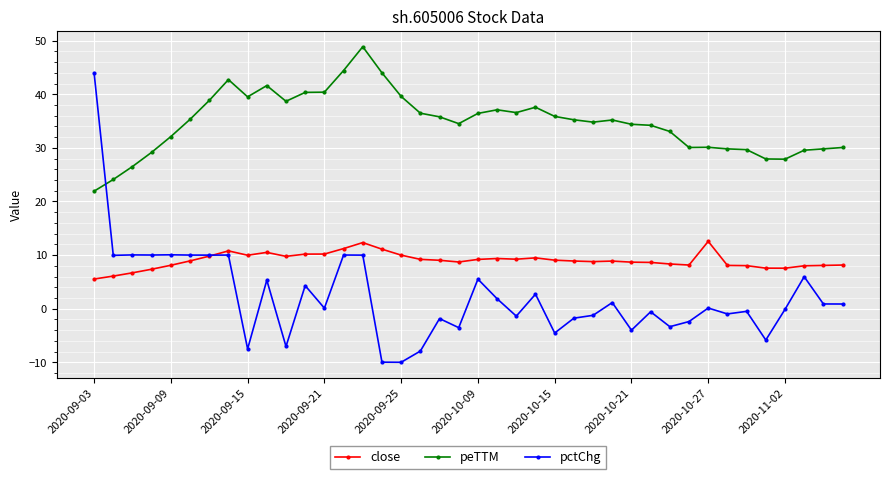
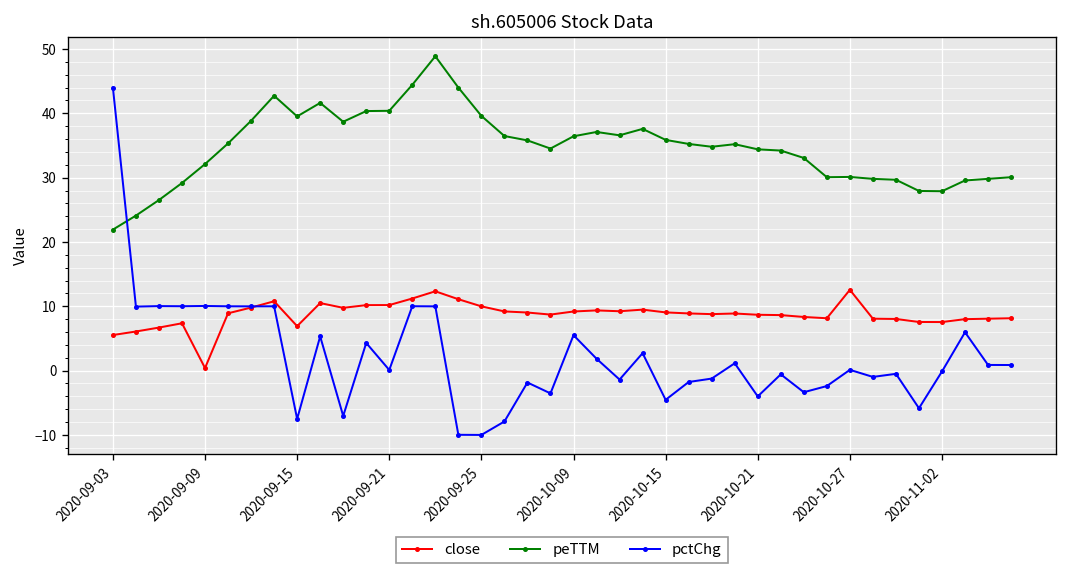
close, 2020-09-09: 8 -> 0
close, 2020-09-15: 10 -> 7
